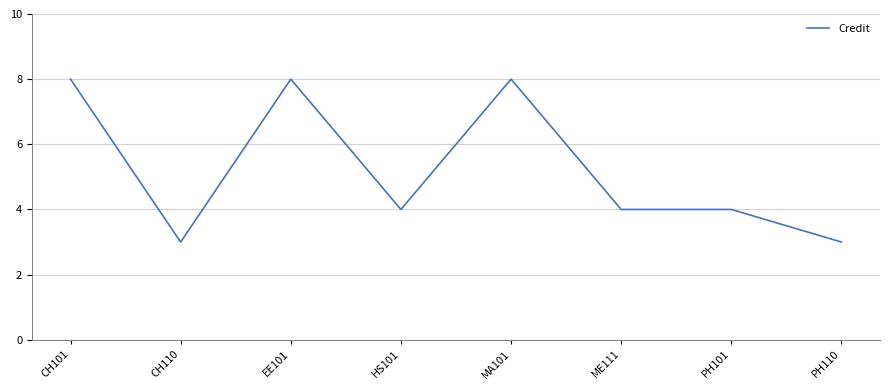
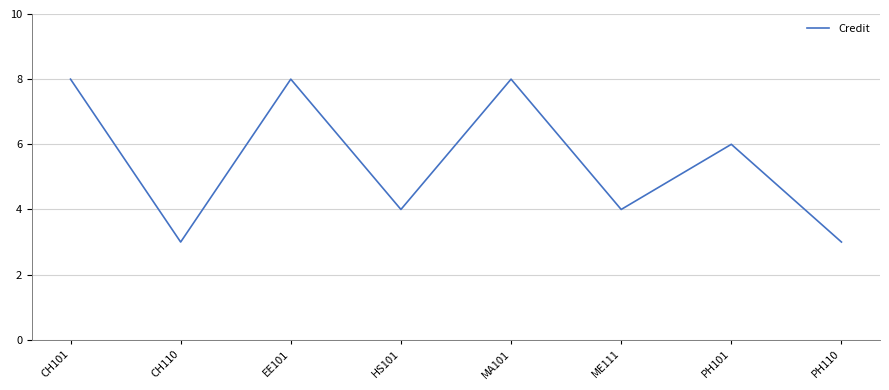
PH101: 4 -> 6
